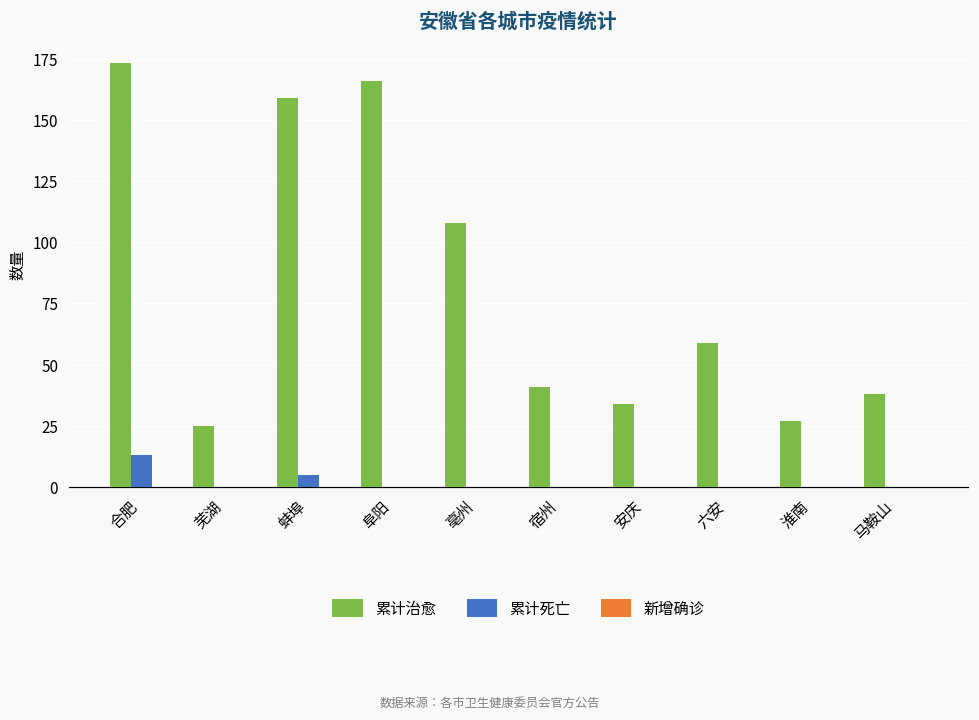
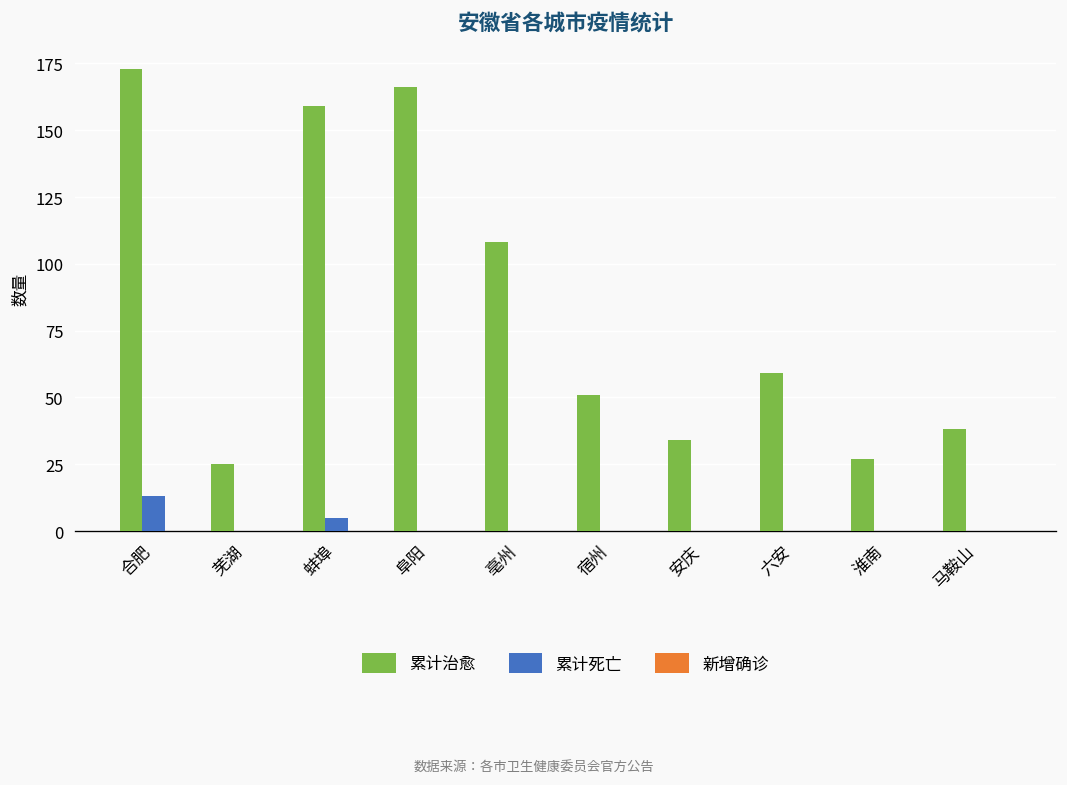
累计治愈, 宿州: 41 -> 51
